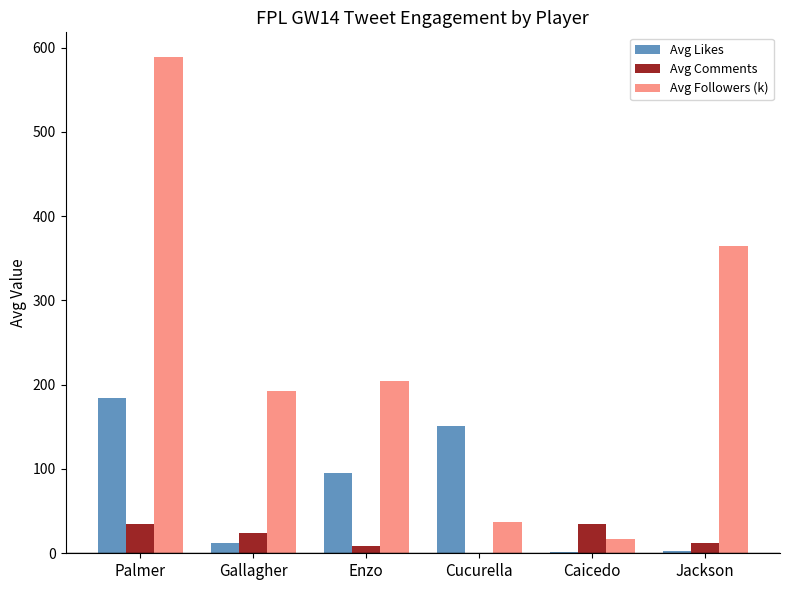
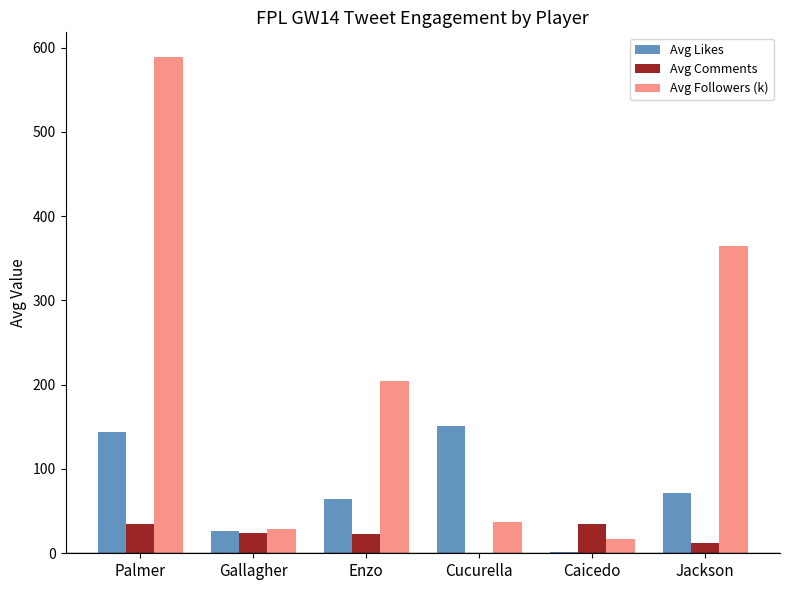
Avg Likes, Palmer: 180 -> 140
Avg Likes, Gallagher: 10 -> 30
Avg Followers (k), Gallagher: 190 -> 30
Avg Likes, Enzo: 100 -> 60
Avg Comments, Enzo: 10 -> 20
Avg Likes, Jackson: 0 -> 70
